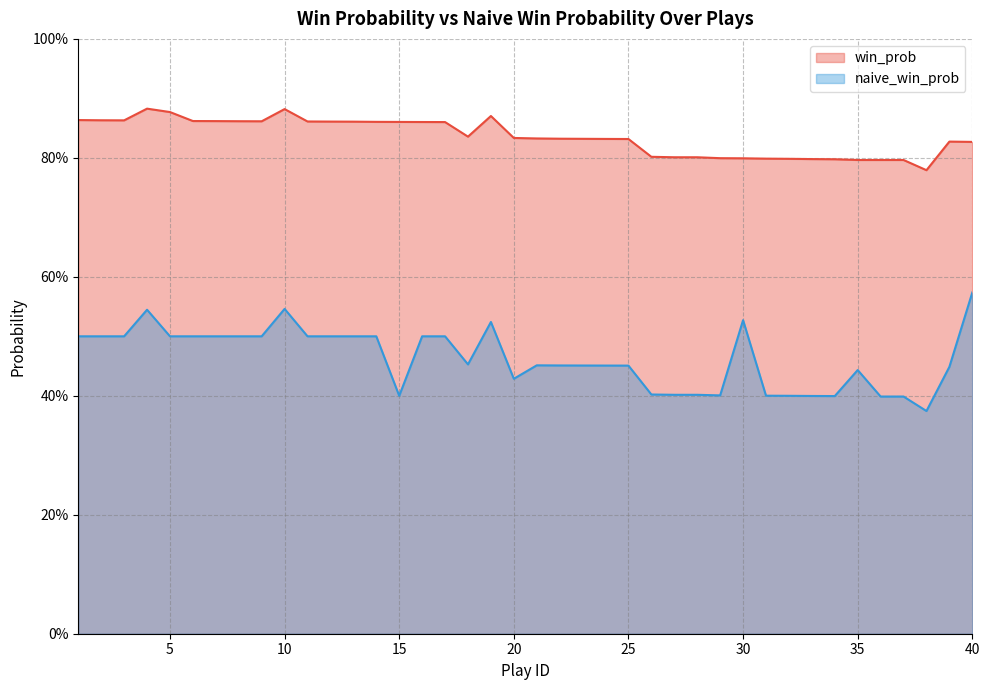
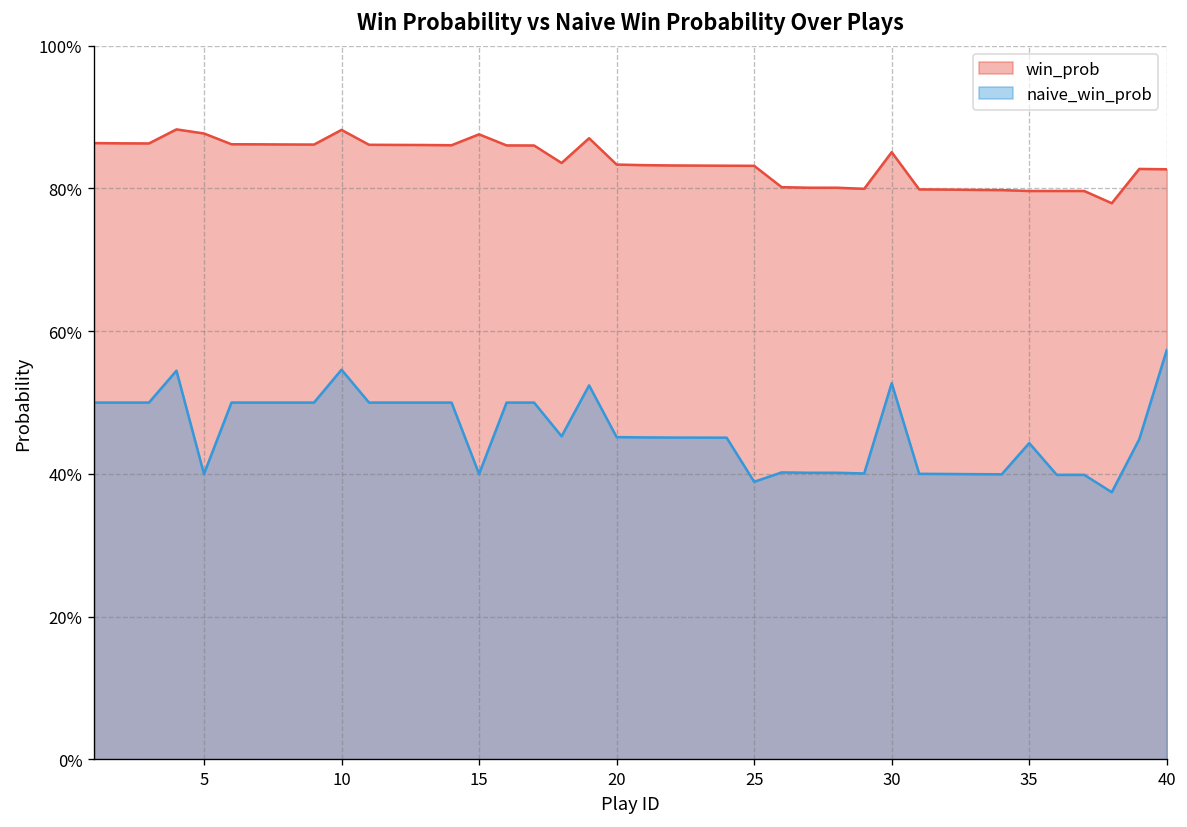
naive_win_prob, 5: 50% -> 40%
win_prob, 15: 86% -> 88%
naive_win_prob, 20: 43% -> 45%
naive_win_prob, 25: 45% -> 39%
win_prob, 30: 80% -> 85%
